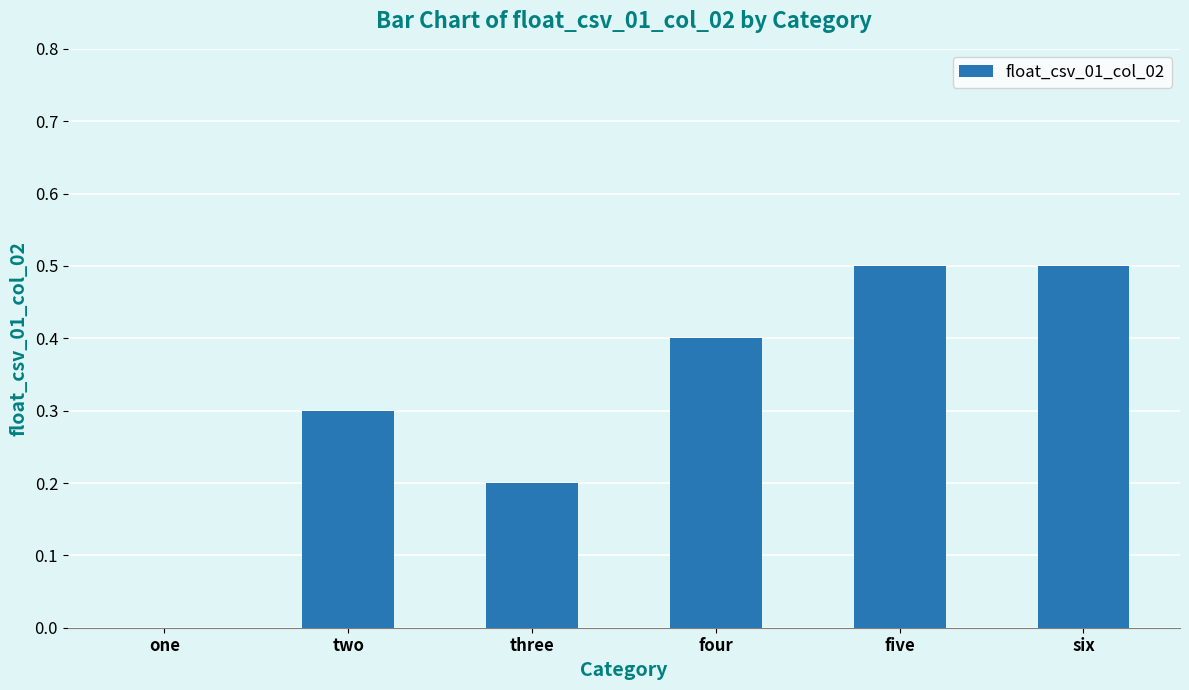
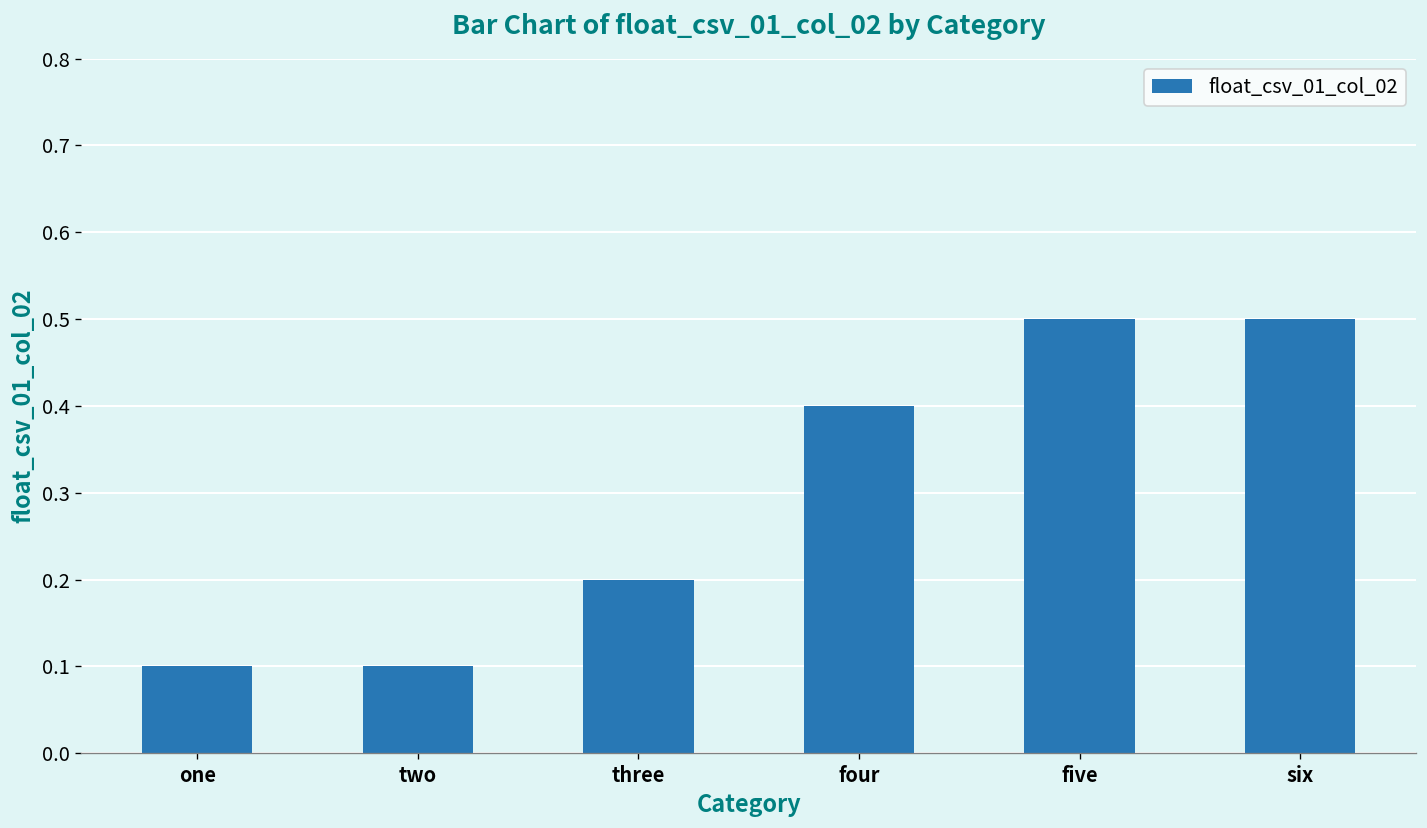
one: 0.0 -> 0.1
two: 0.3 -> 0.1
